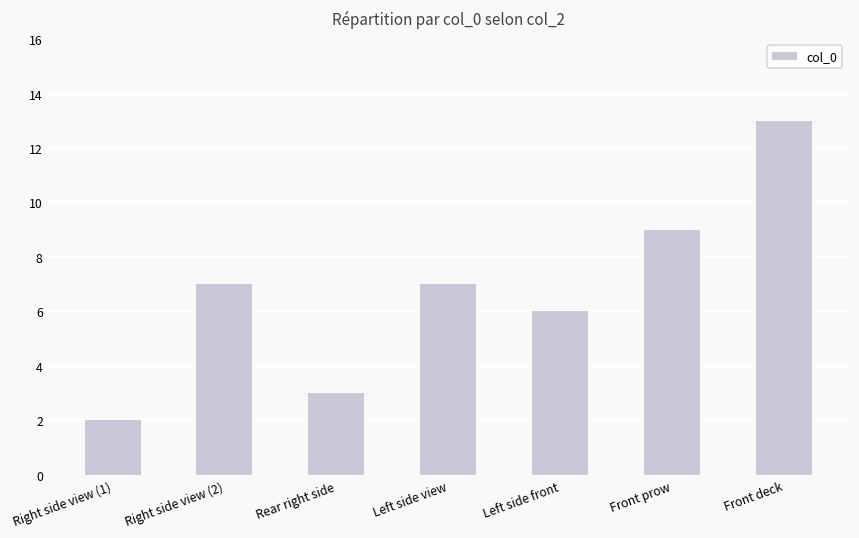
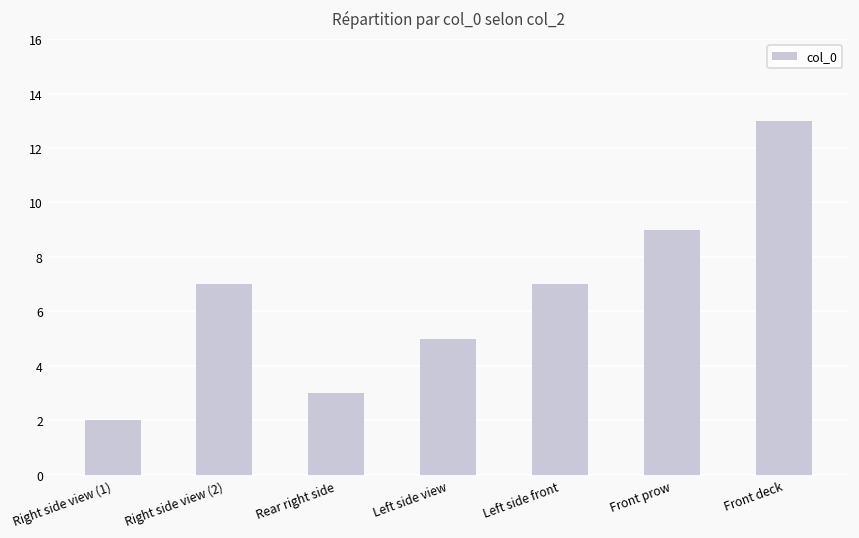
Left side view: 7 -> 5
Left side front: 6 -> 7
